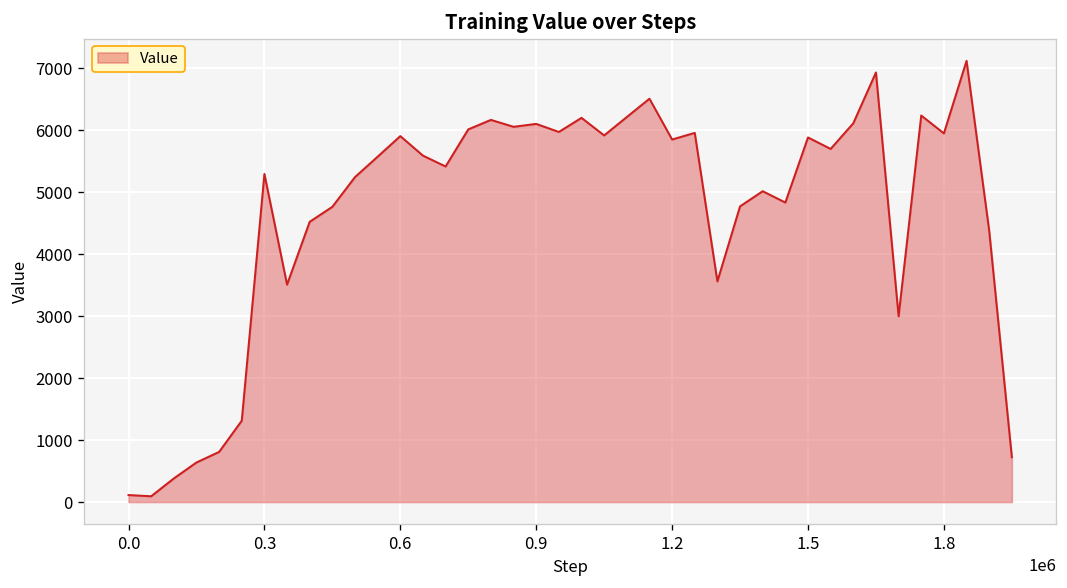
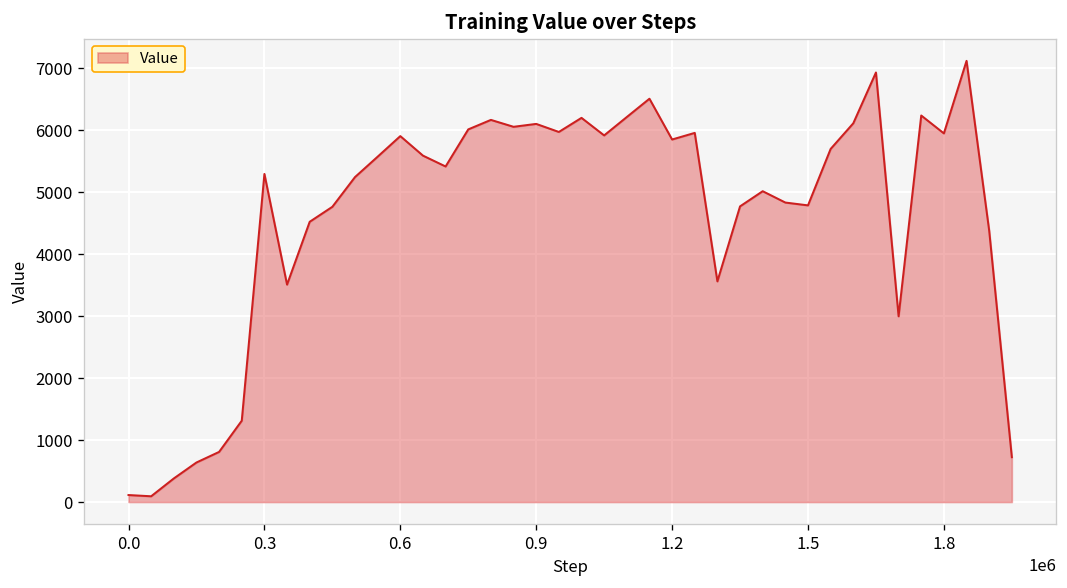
1.5: 5900 -> 4800
